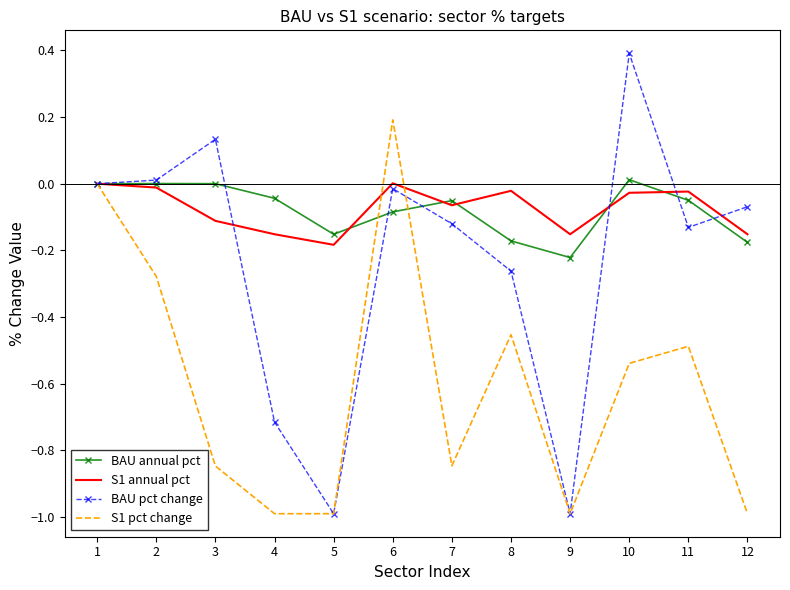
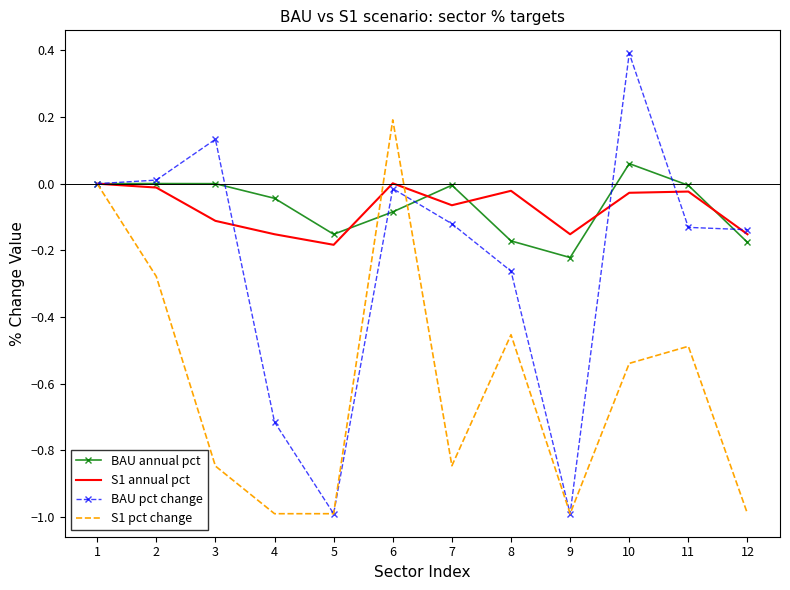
BAU annual pct, 7: -0.05 -> 0.00
BAU annual pct, 10: 0.01 -> 0.06
BAU annual pct, 11: -0.05 -> -0.01
BAU pct change, 12: -0.07 -> -0.14
